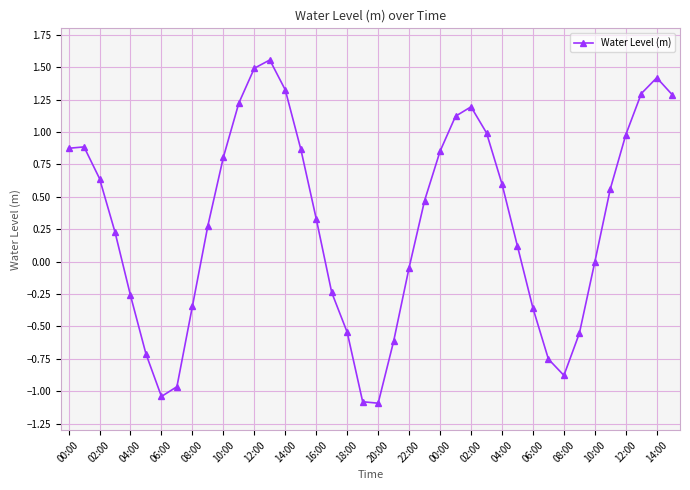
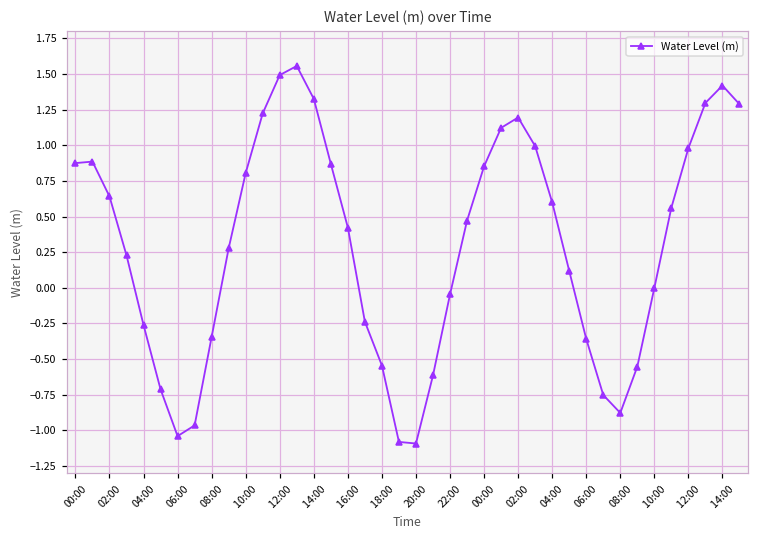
16:00: 0.33 -> 0.42
